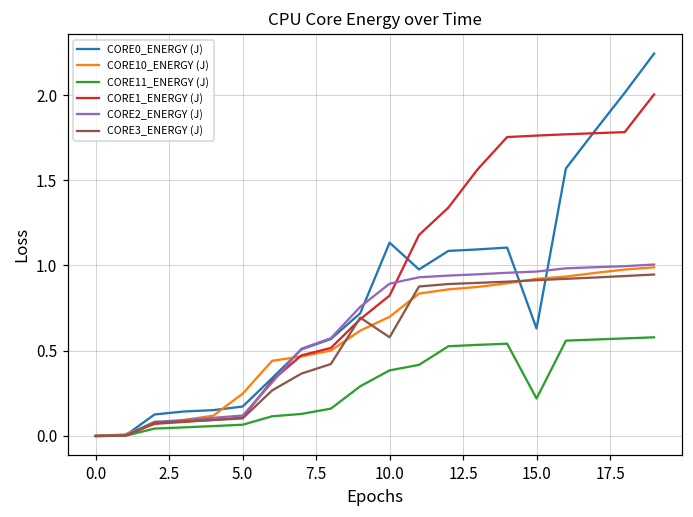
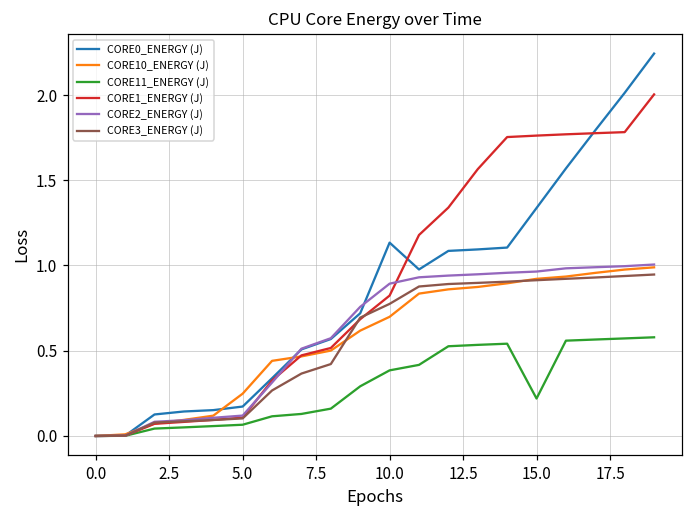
CORE3_ENERGY (J), 10.0: 0.58 -> 0.77
CORE0_ENERGY (J), 15.0: 0.63 -> 1.34
